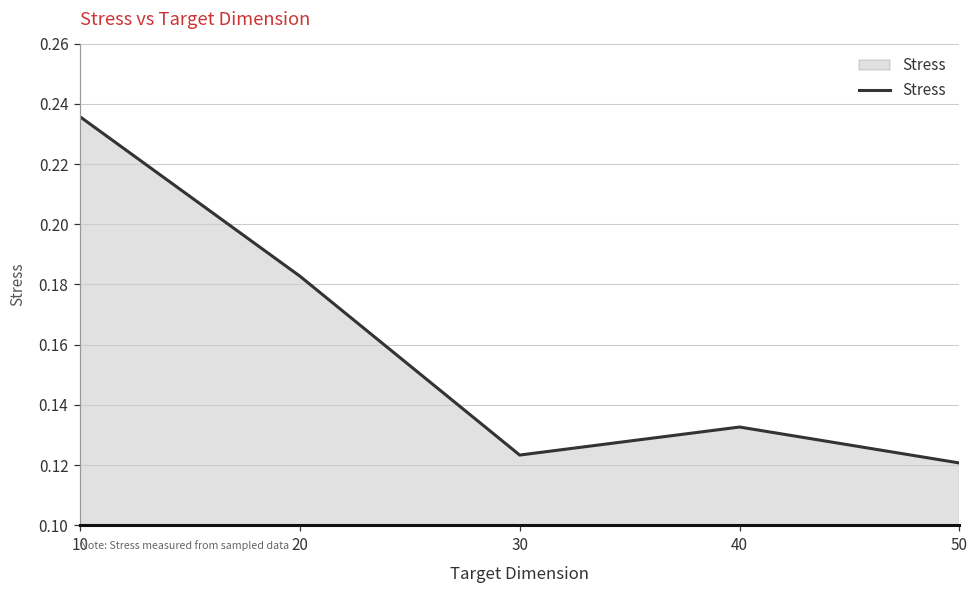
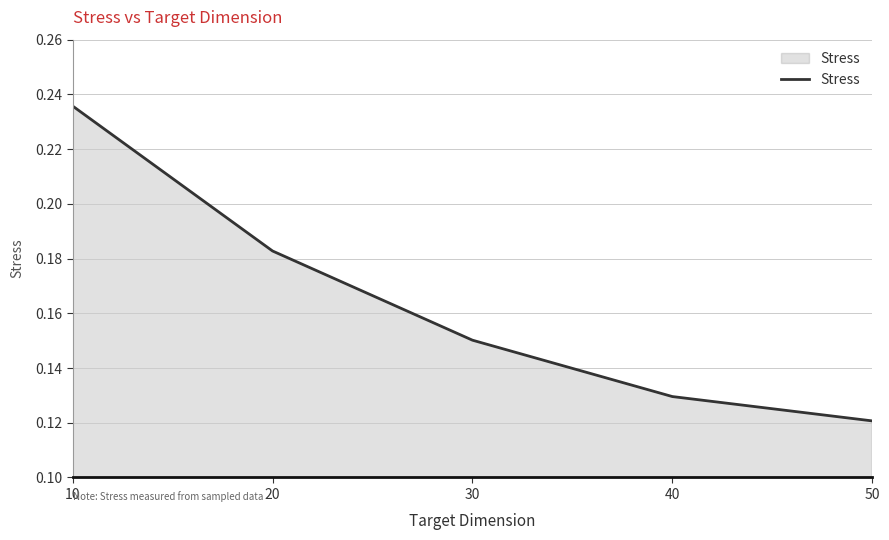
30: 0.123 -> 0.150
40: 0.133 -> 0.130
